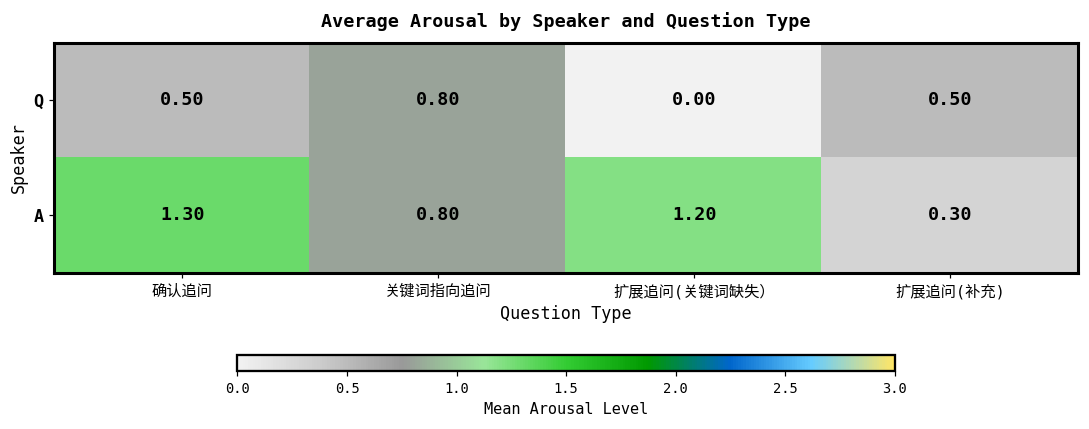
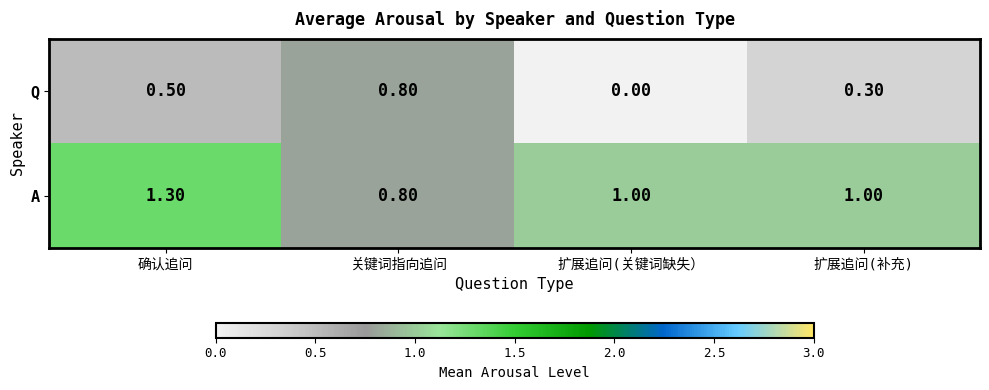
Q, 扩展追问(补充): 0.50 -> 0.30
A, 扩展追问(关键词缺失）: 1.20 -> 1.00
A, 扩展追问(补充): 0.30 -> 1.00
